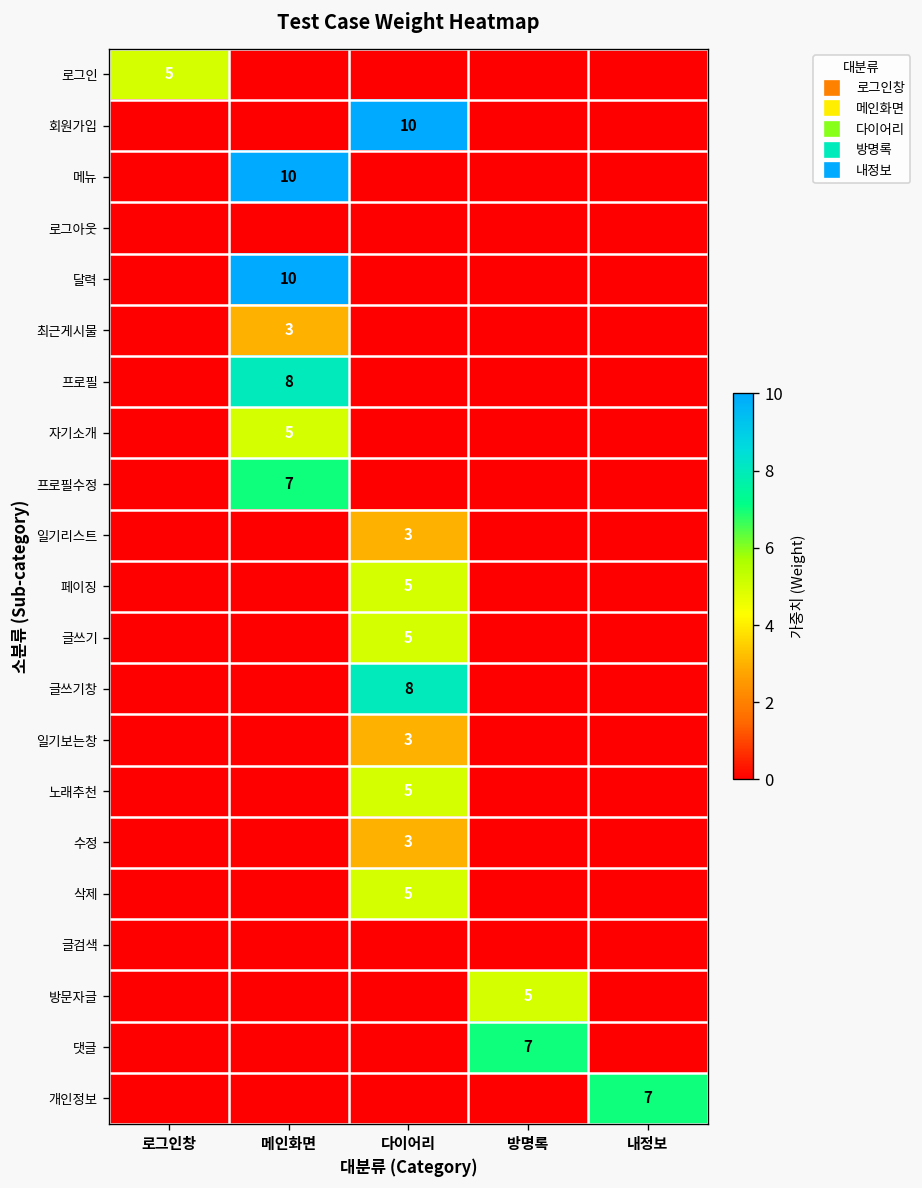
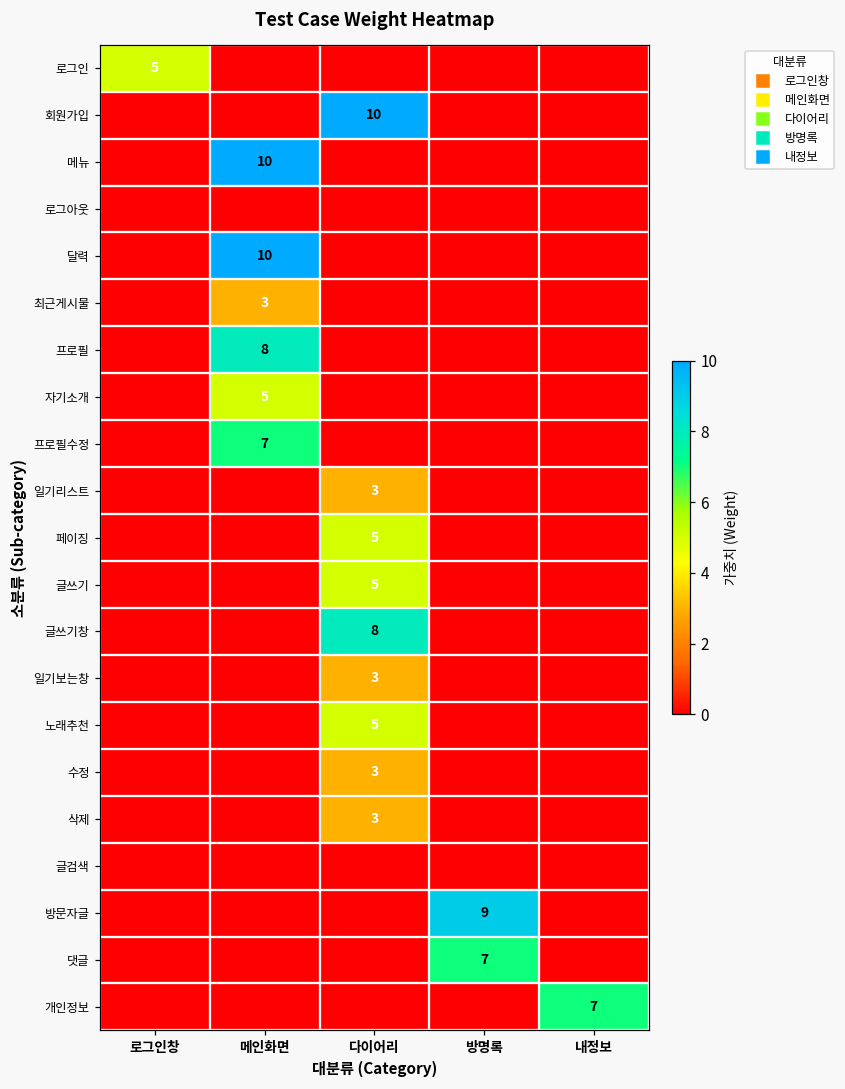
삭제, 다이어리: 5 -> 3
방문자글, 방명록: 5 -> 9
